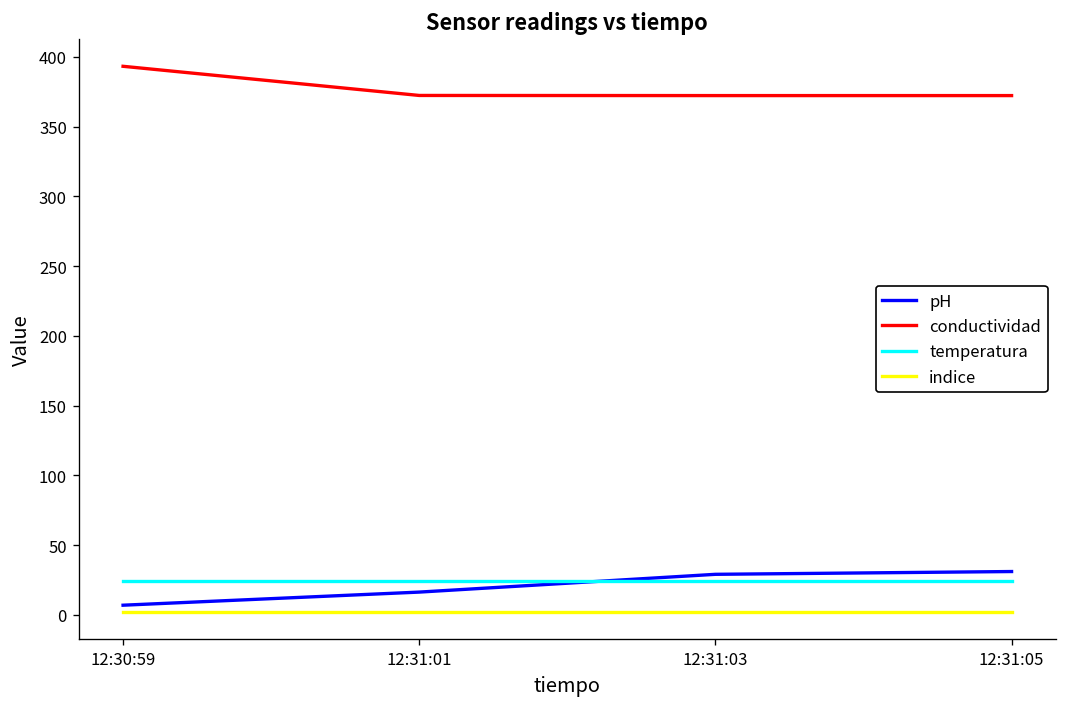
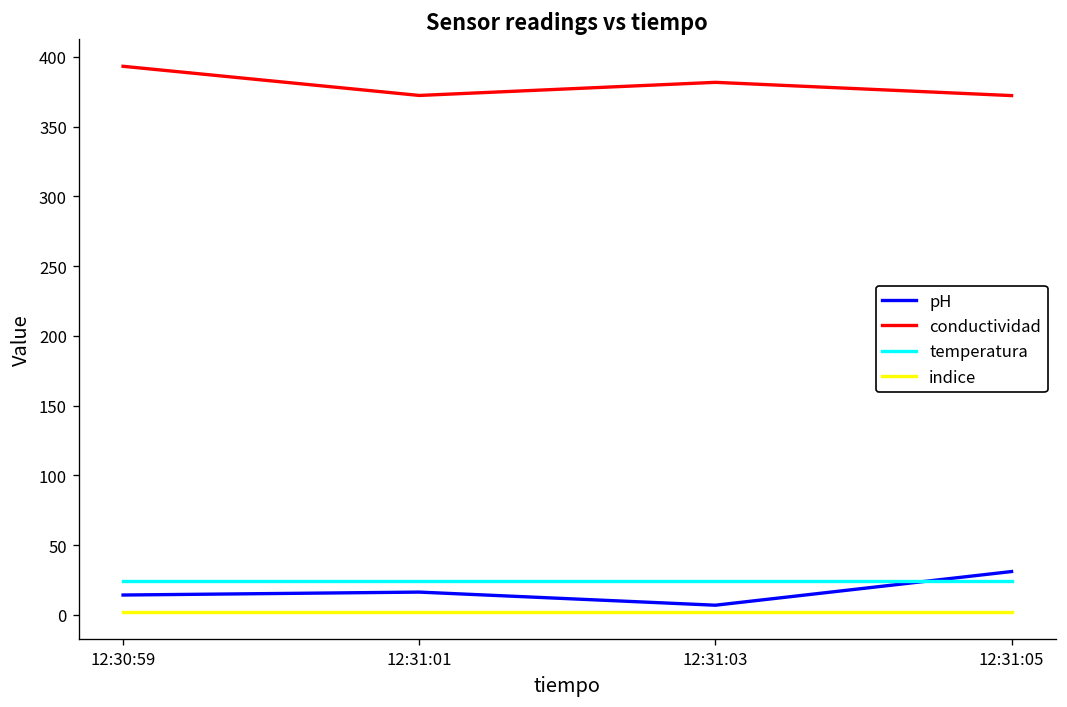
pH, 12:30:59: 7 -> 14
pH, 12:31:03: 29 -> 7
conductividad, 12:31:03: 372 -> 382
